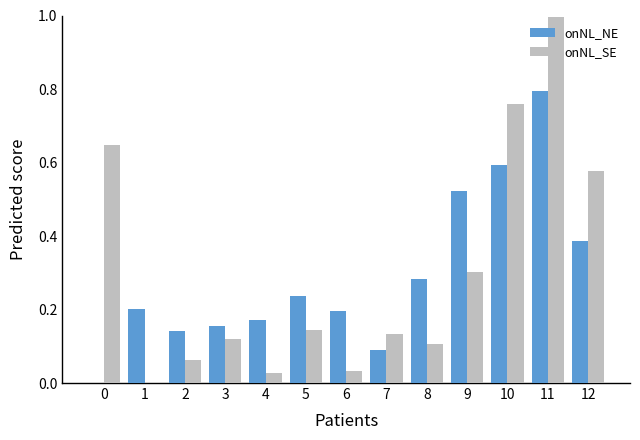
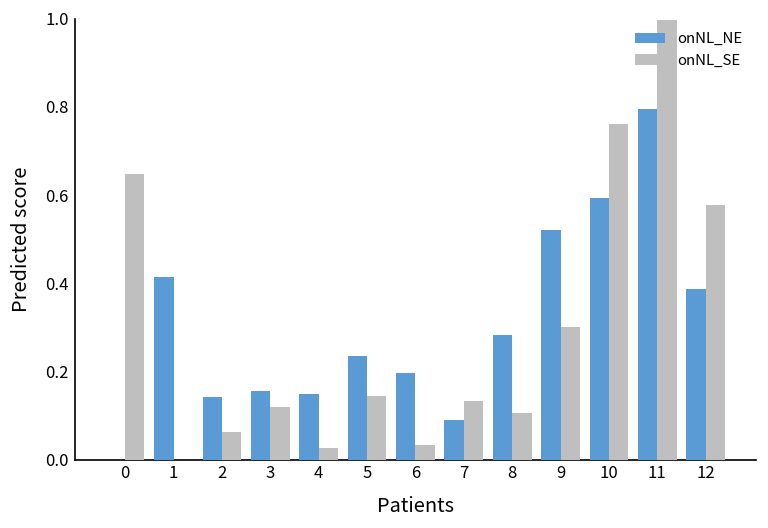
onNL_NE, 1: 0.20 -> 0.41
onNL_NE, 4: 0.17 -> 0.15
